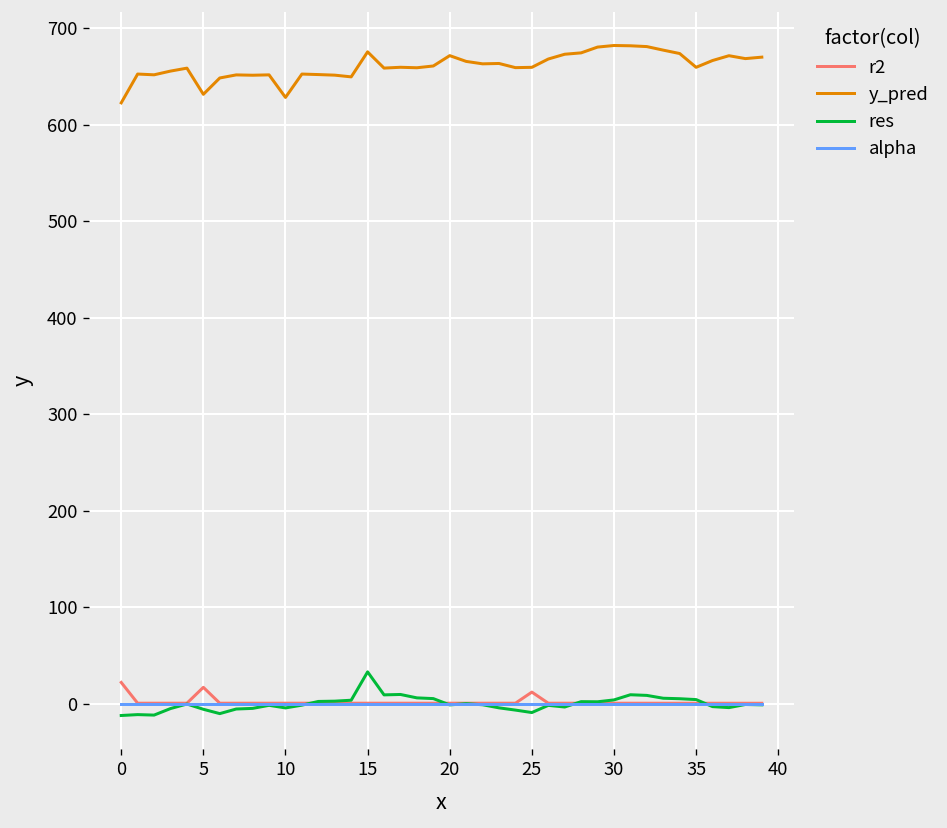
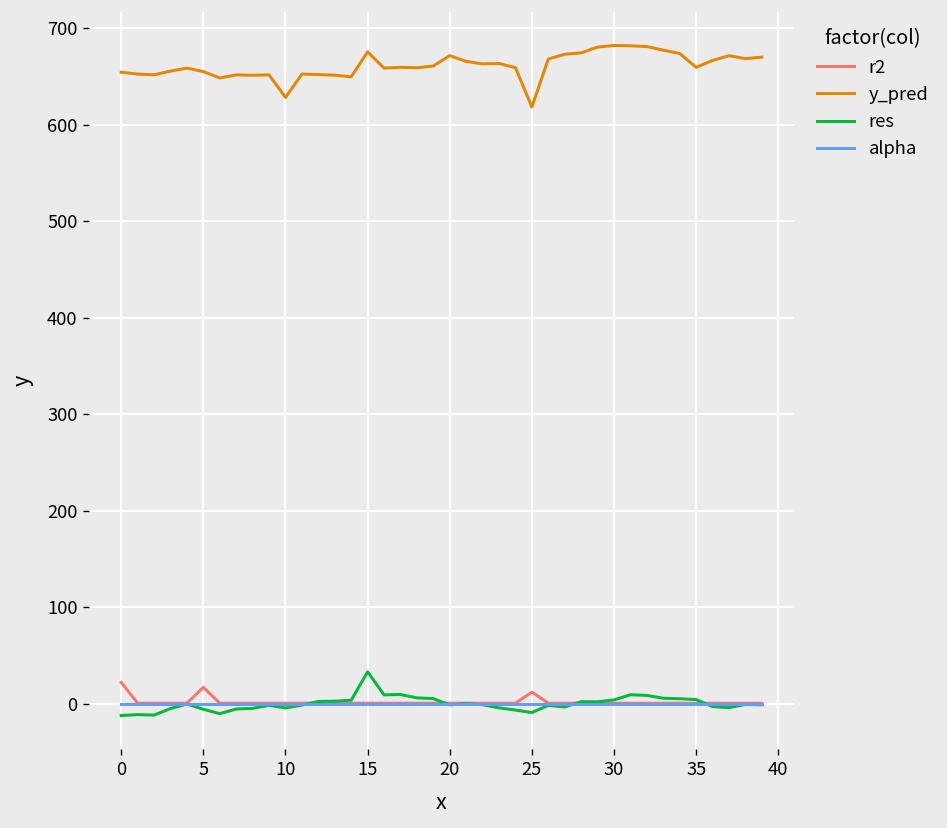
y_pred, 0: 620 -> 650
y_pred, 5: 630 -> 650
y_pred, 25: 660 -> 620
